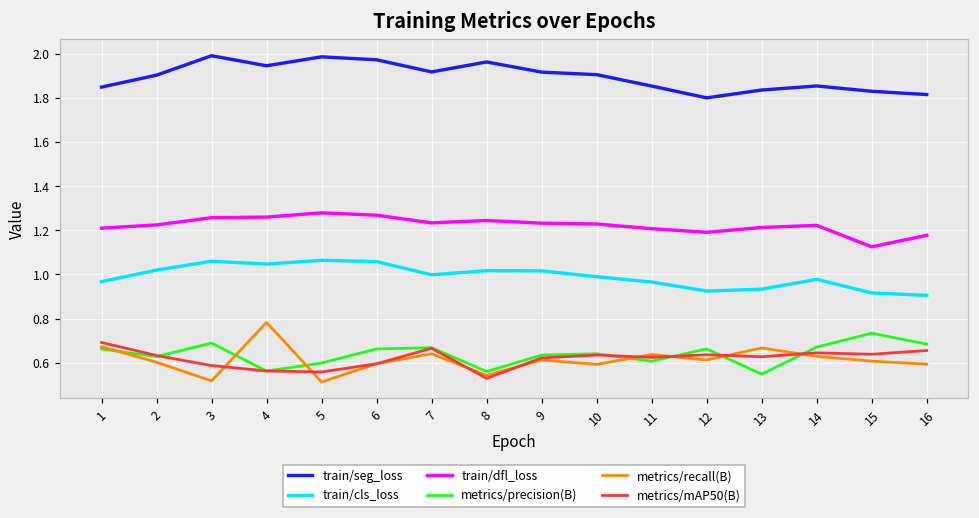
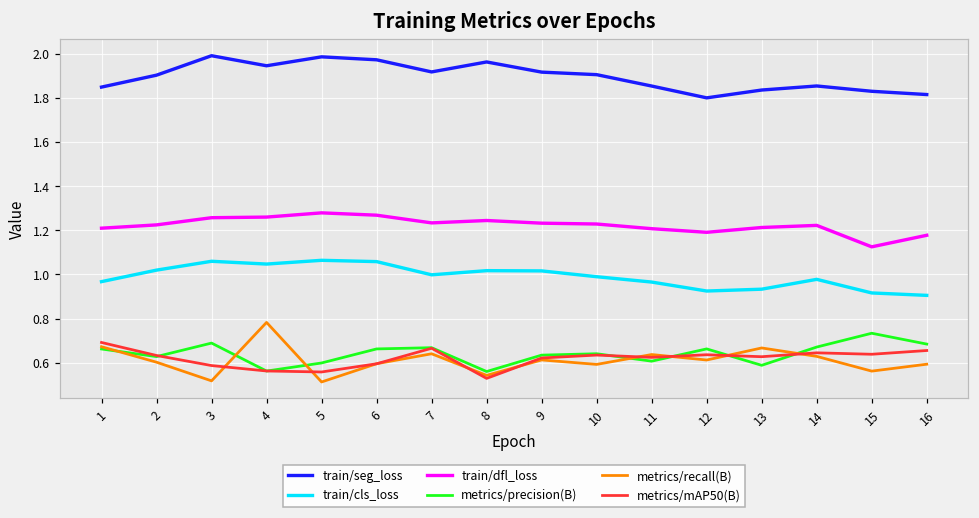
metrics/precision(B), 13: 0.55 -> 0.59
metrics/recall(B), 15: 0.61 -> 0.56
